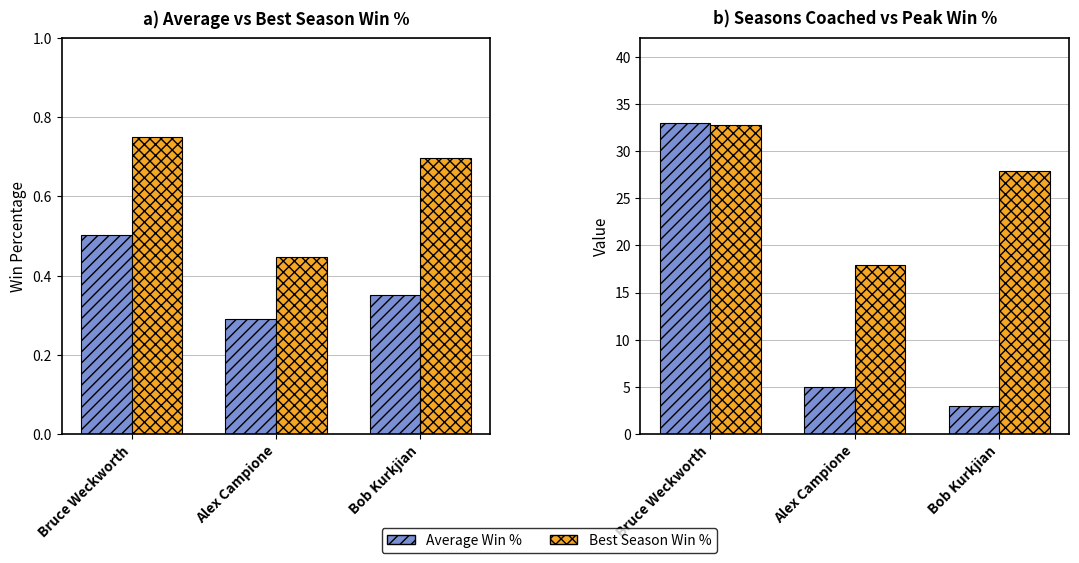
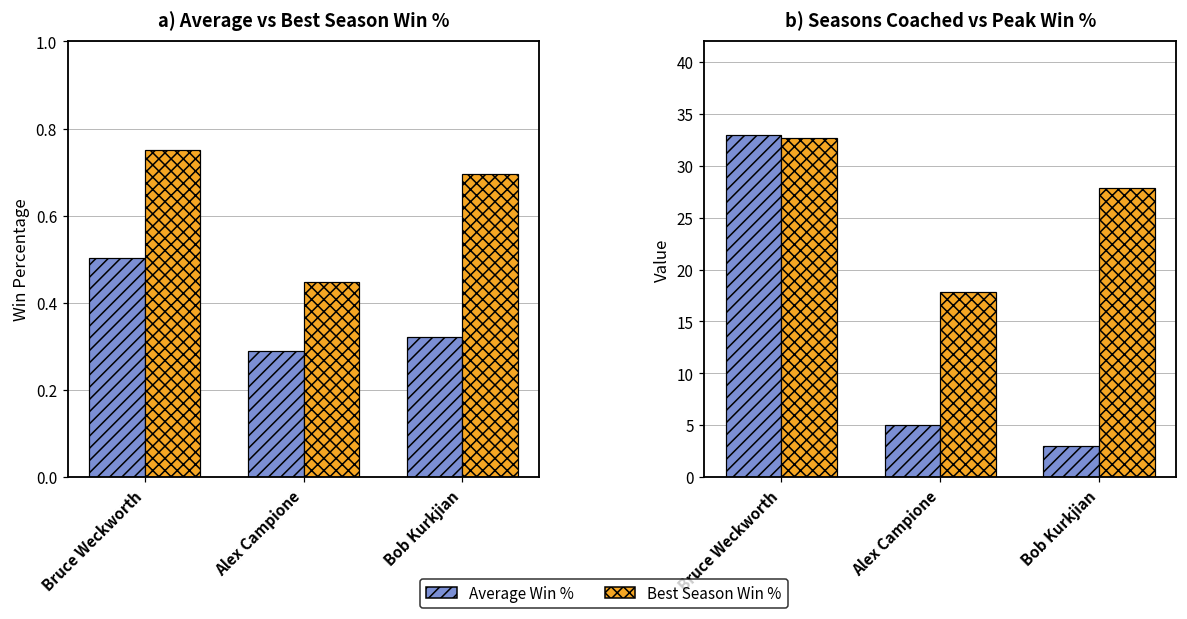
a) Average vs Best Season Win %, Average Win %, Bob Kurkjian: 0.35 -> 0.32
